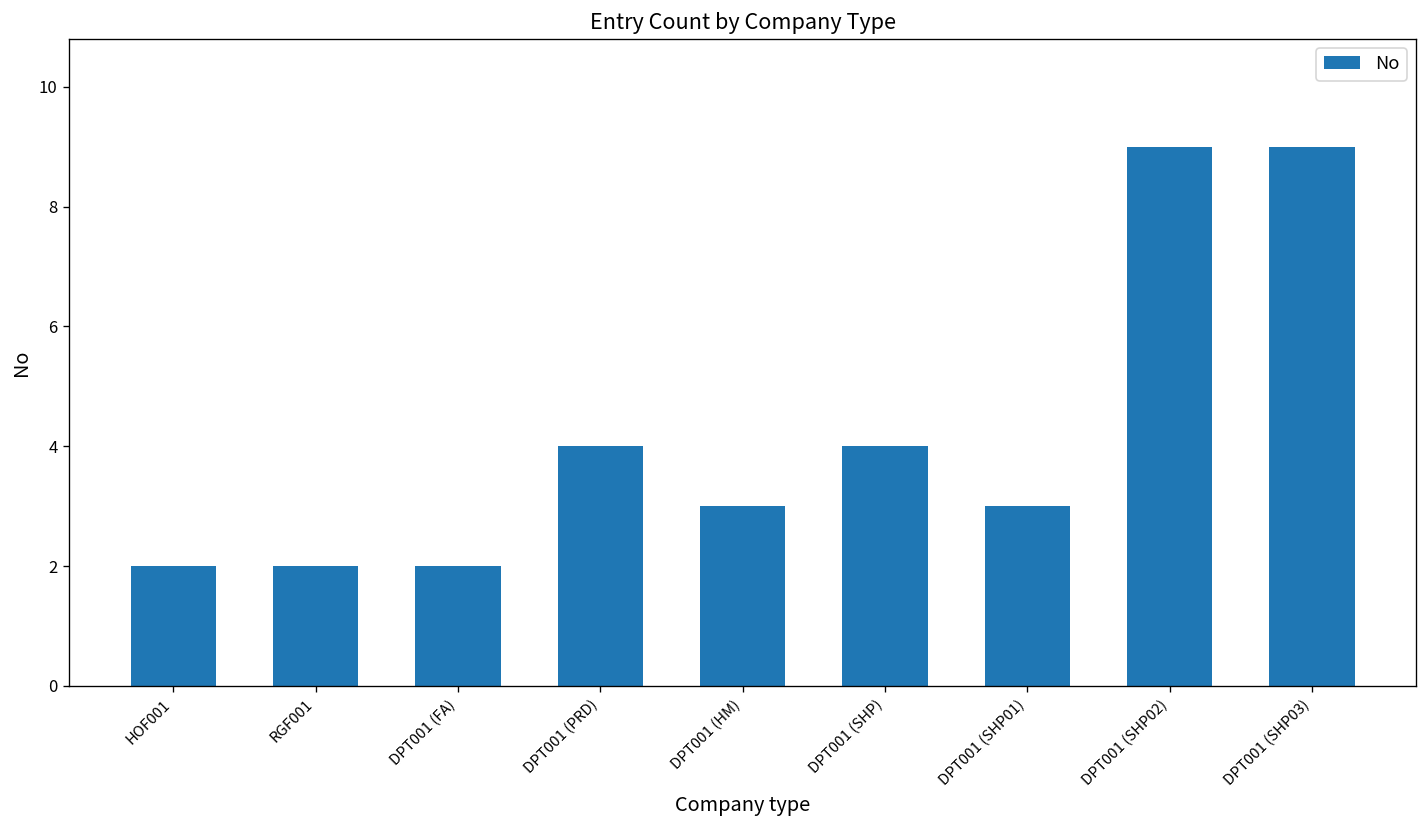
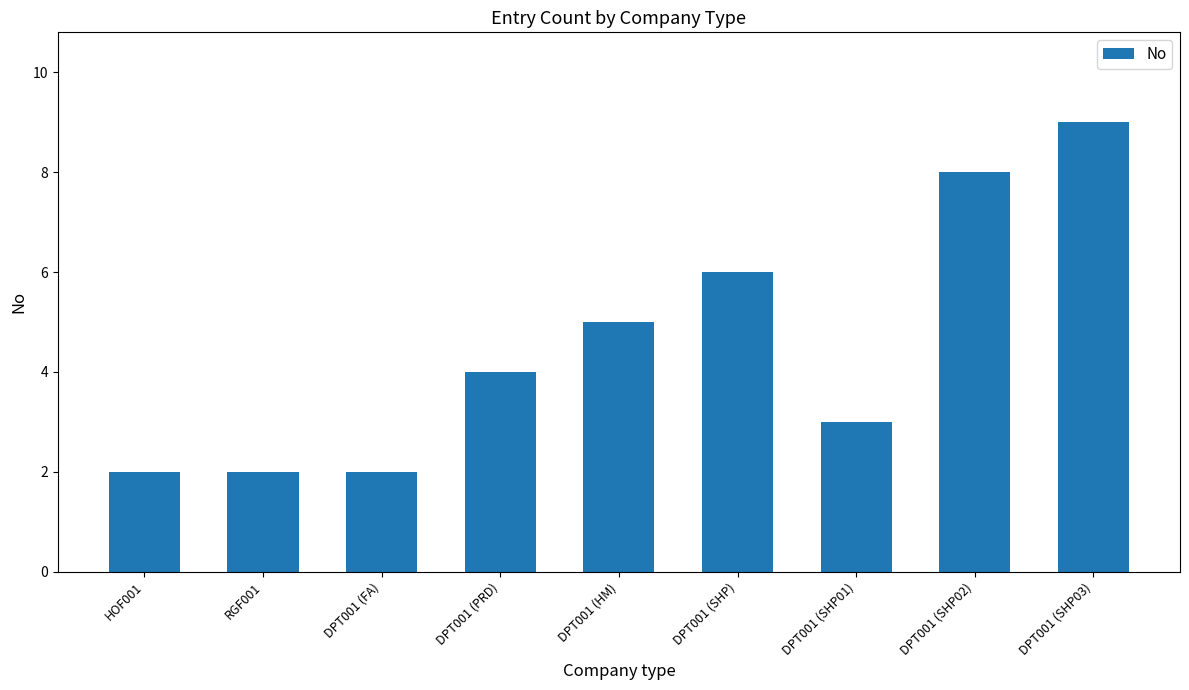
DPT001 (HM): 3 -> 5
DPT001 (SHP): 4 -> 6
DPT001 (SHP02): 9 -> 8
